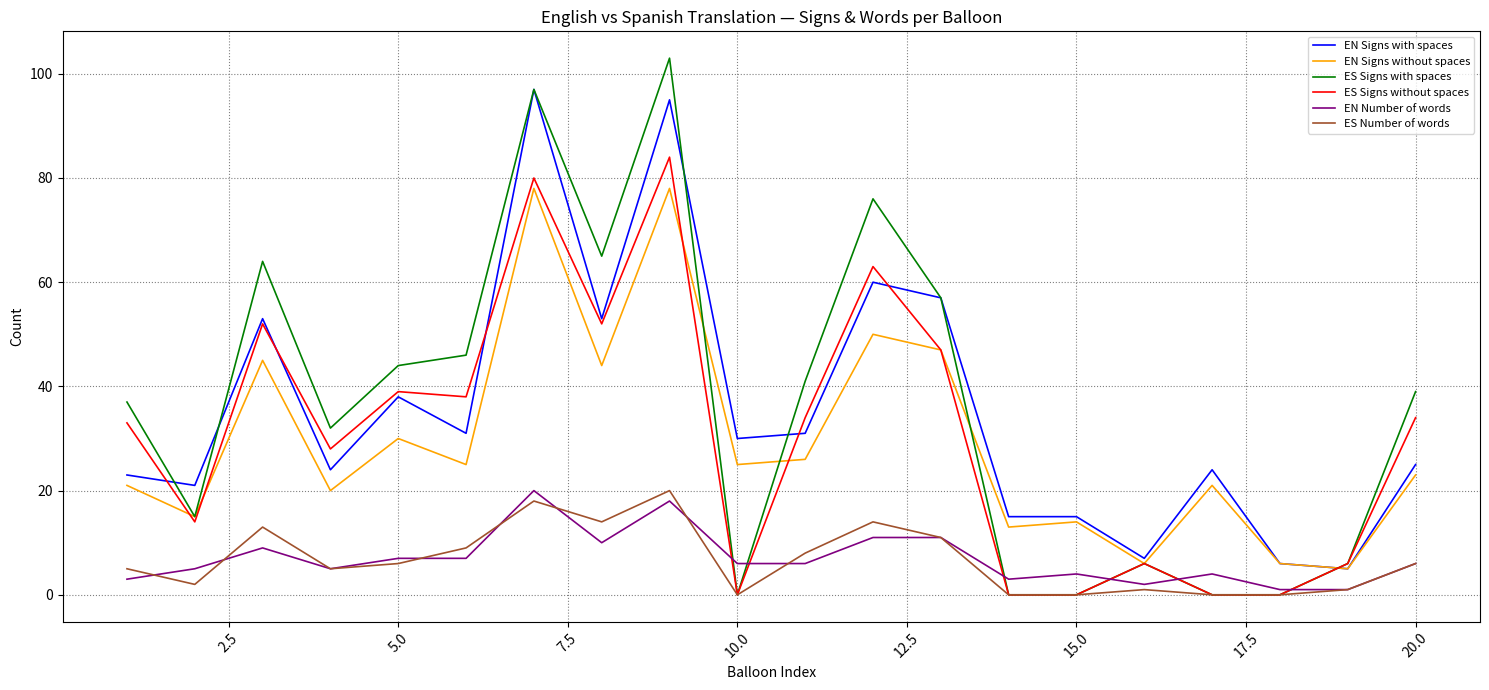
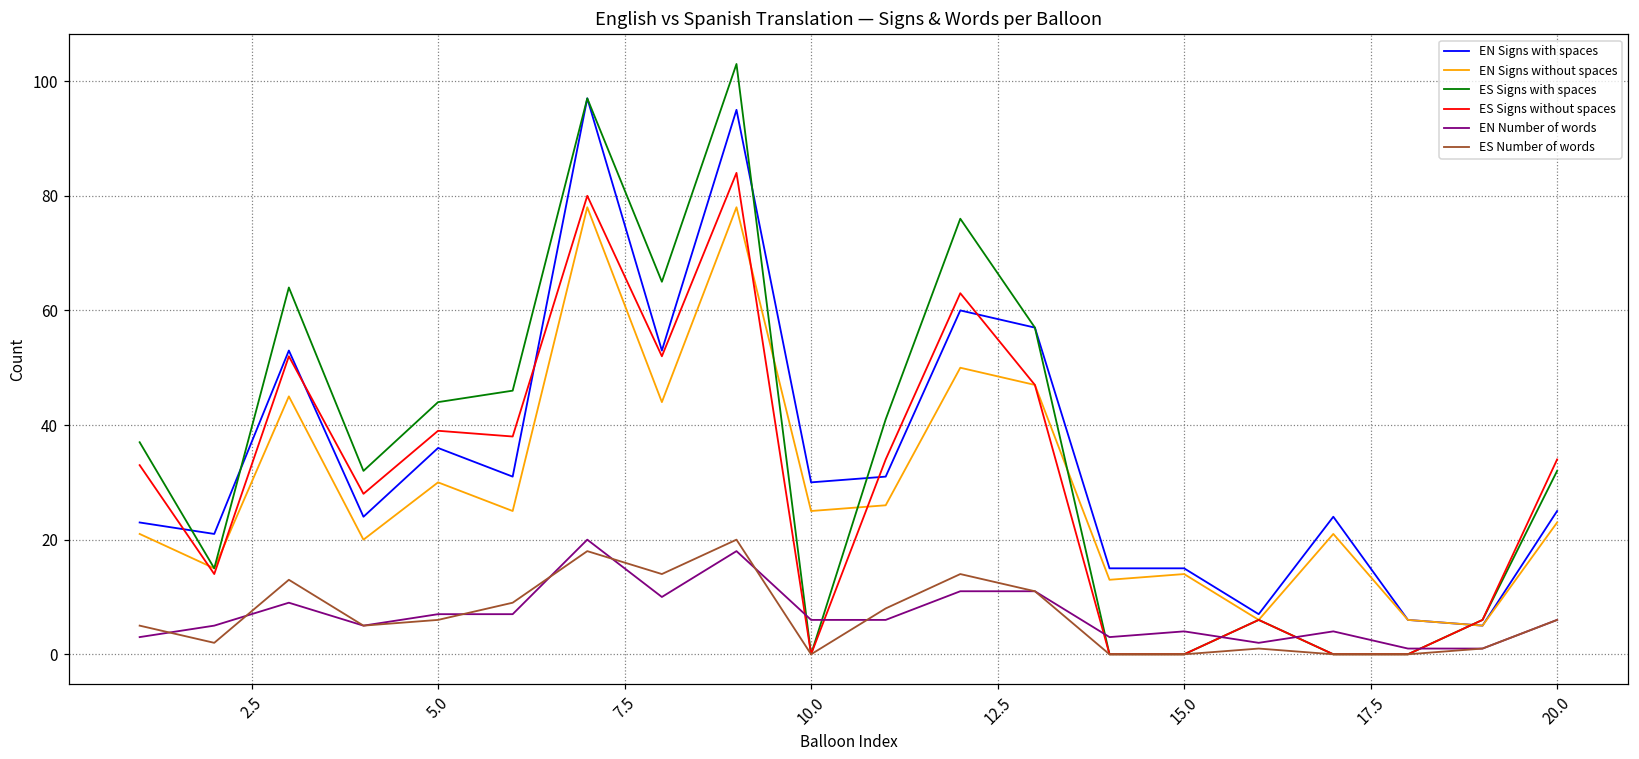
EN Signs with spaces, 5.0: 38 -> 36
ES Signs with spaces, 20.0: 39 -> 32
